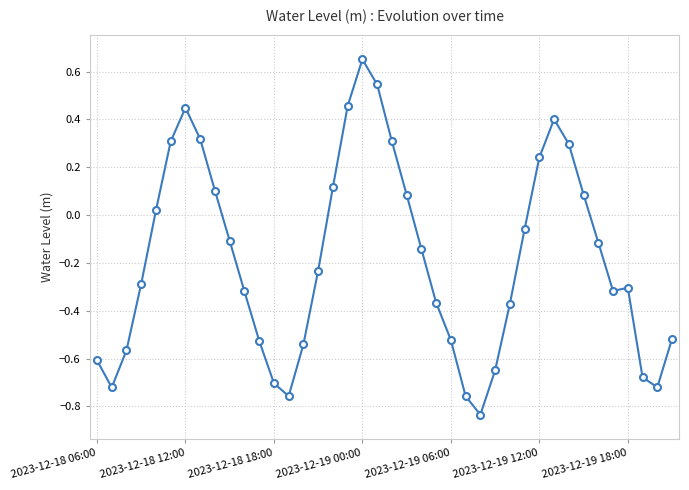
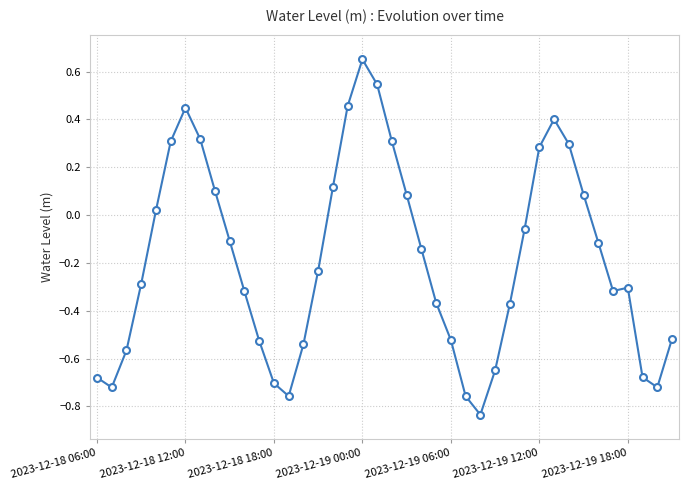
2023-12-18 06:00: -0.61 -> -0.68
2023-12-19 12:00: 0.24 -> 0.28
